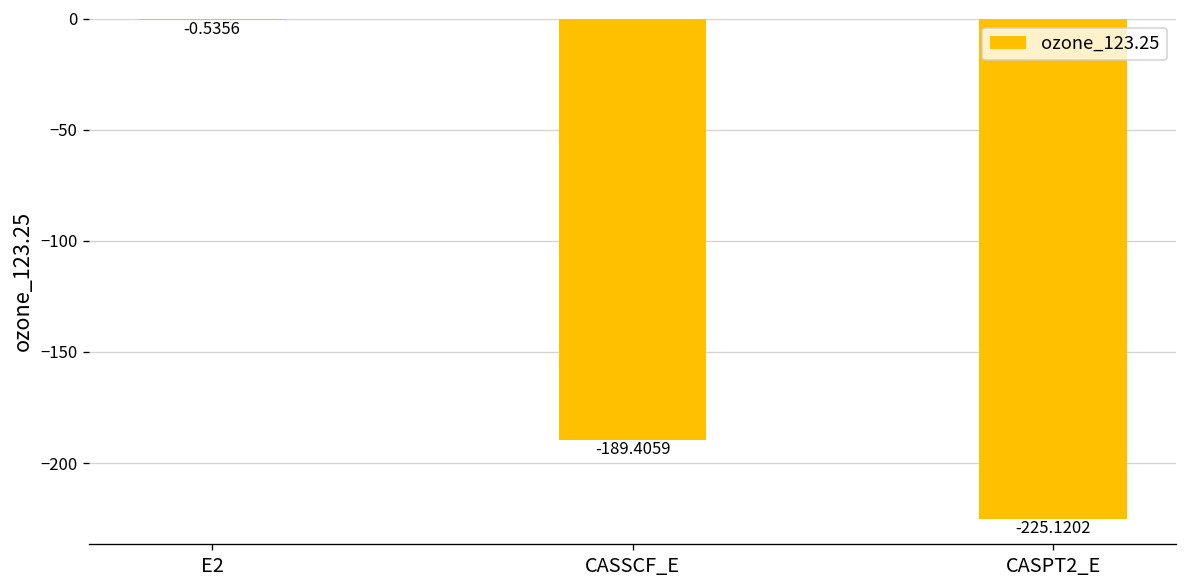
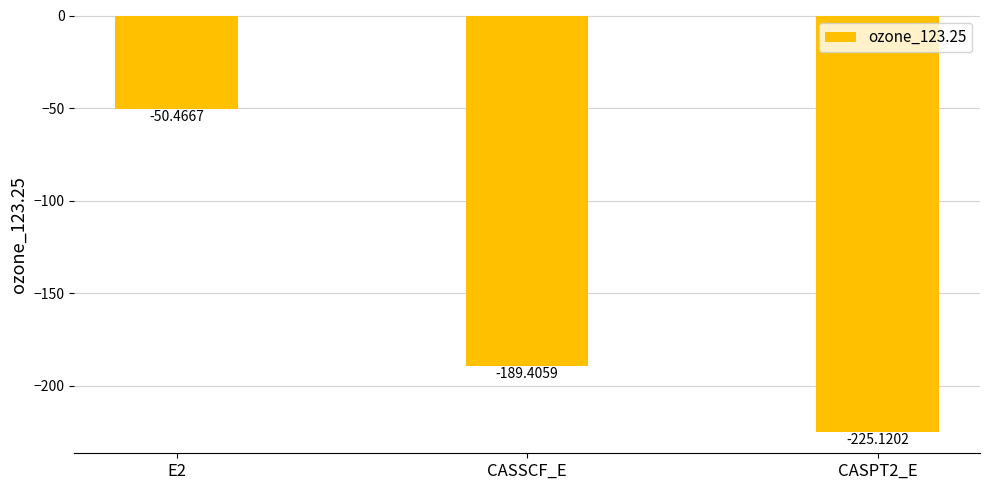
E2: -0.5356 -> -50.4667
